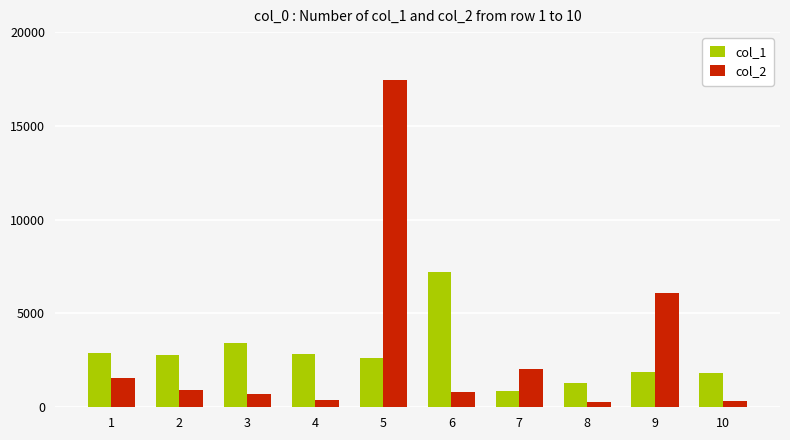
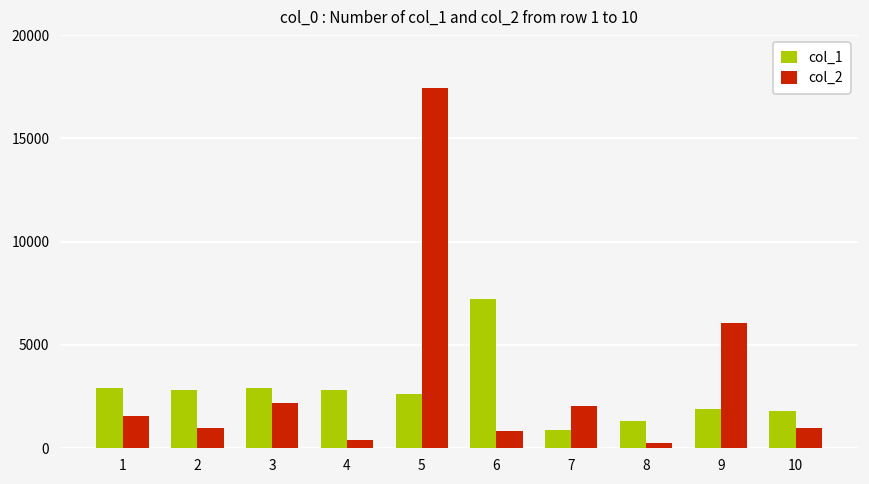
col_1, 3: 3400 -> 2900
col_2, 3: 700 -> 2200
col_2, 10: 400 -> 1000
